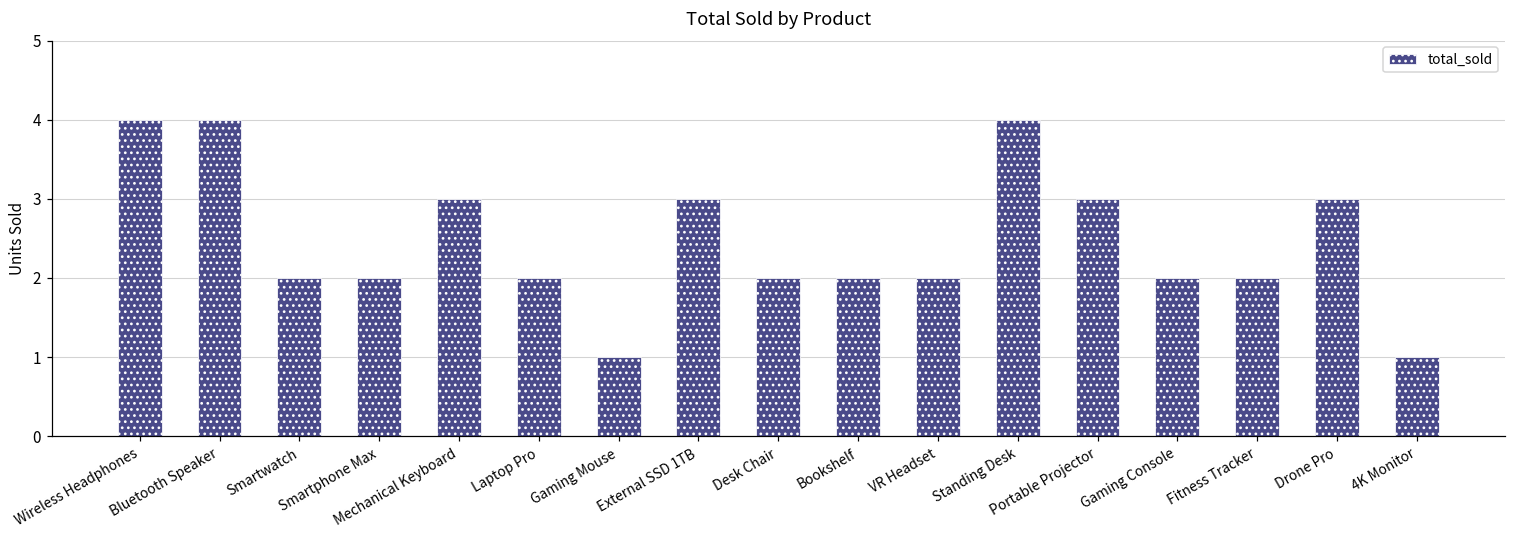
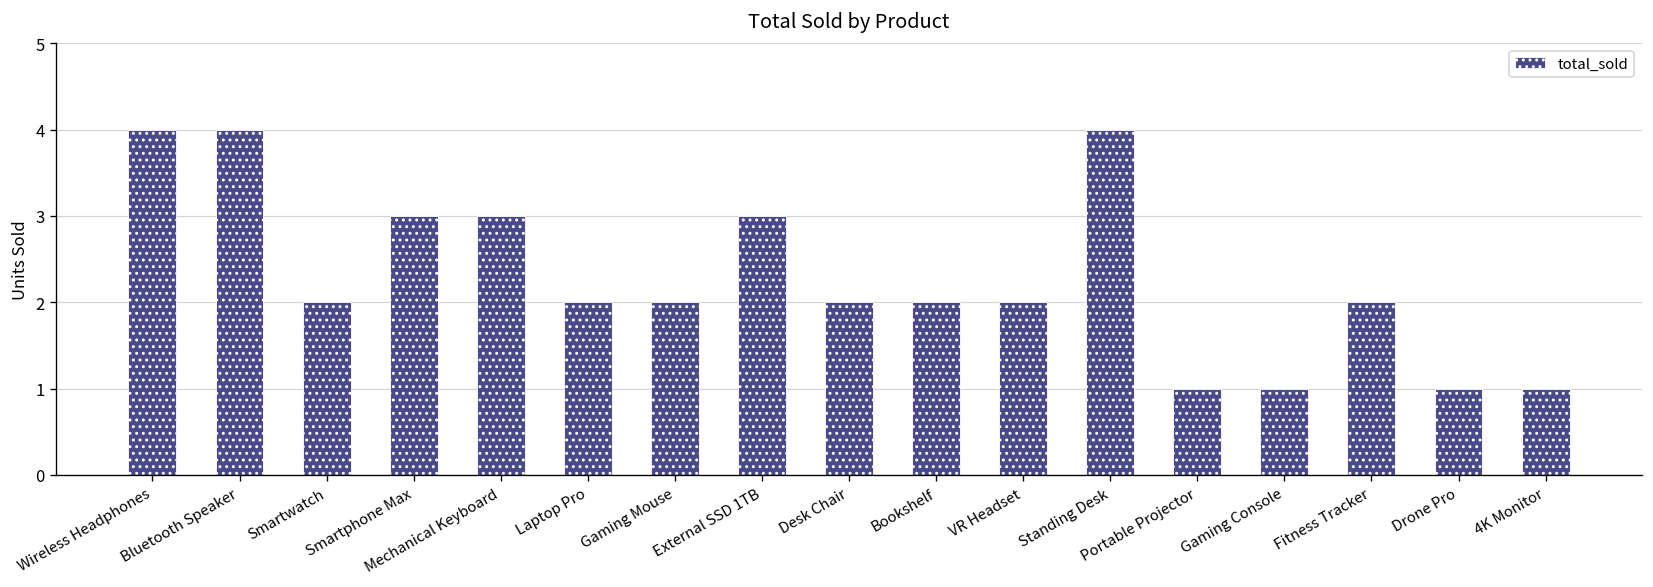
Smartphone Max: 2 -> 3
Gaming Mouse: 1 -> 2
Portable Projector: 3 -> 1
Gaming Console: 2 -> 1
Drone Pro: 3 -> 1
